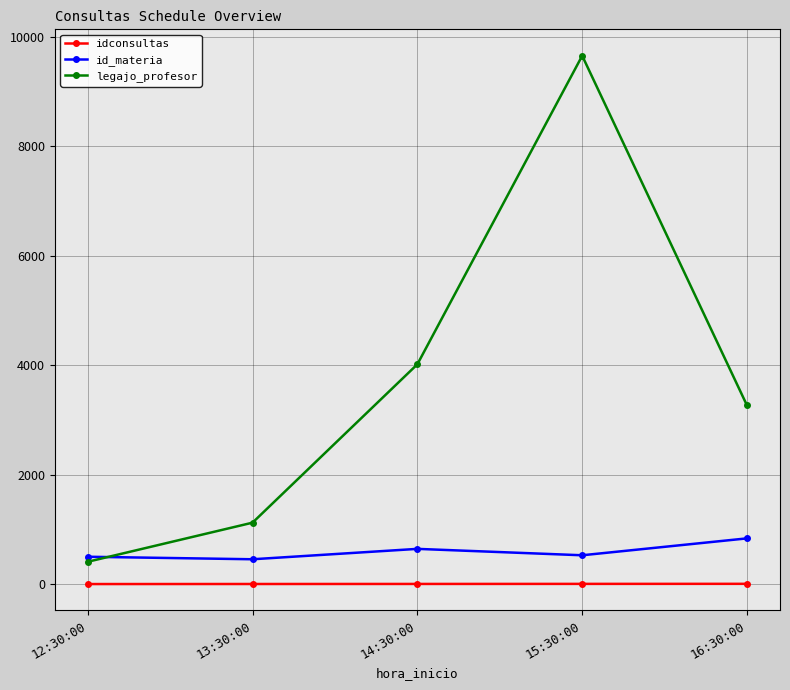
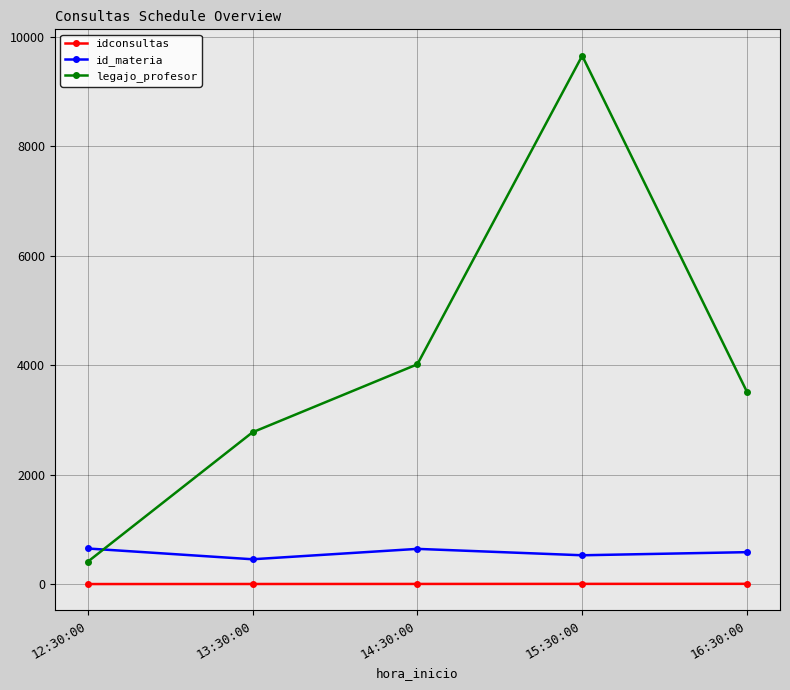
id_materia, 12:30:00: 500 -> 700
legajo_profesor, 13:30:00: 1100 -> 2800
id_materia, 16:30:00: 800 -> 600
legajo_profesor, 16:30:00: 3300 -> 3500
